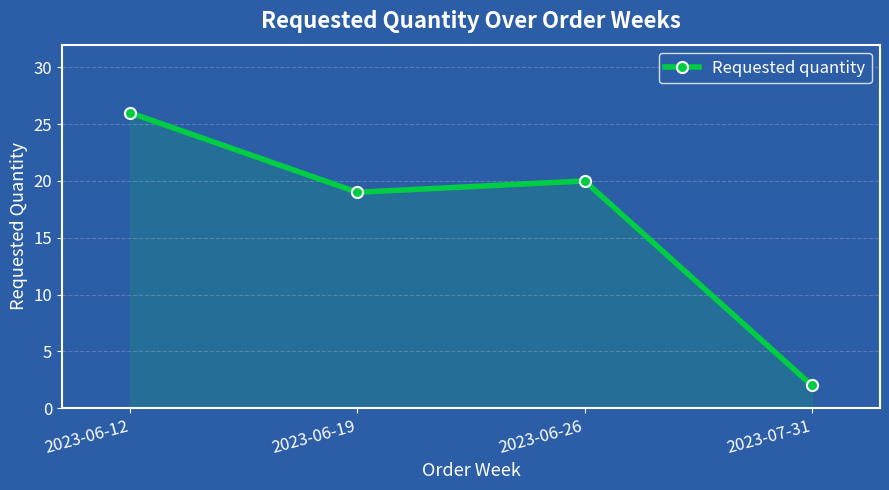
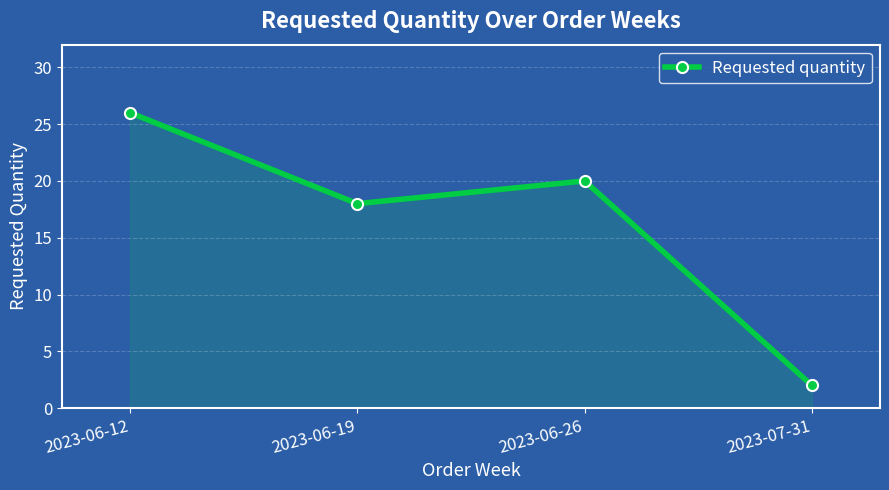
2023-06-19: 19 -> 18
